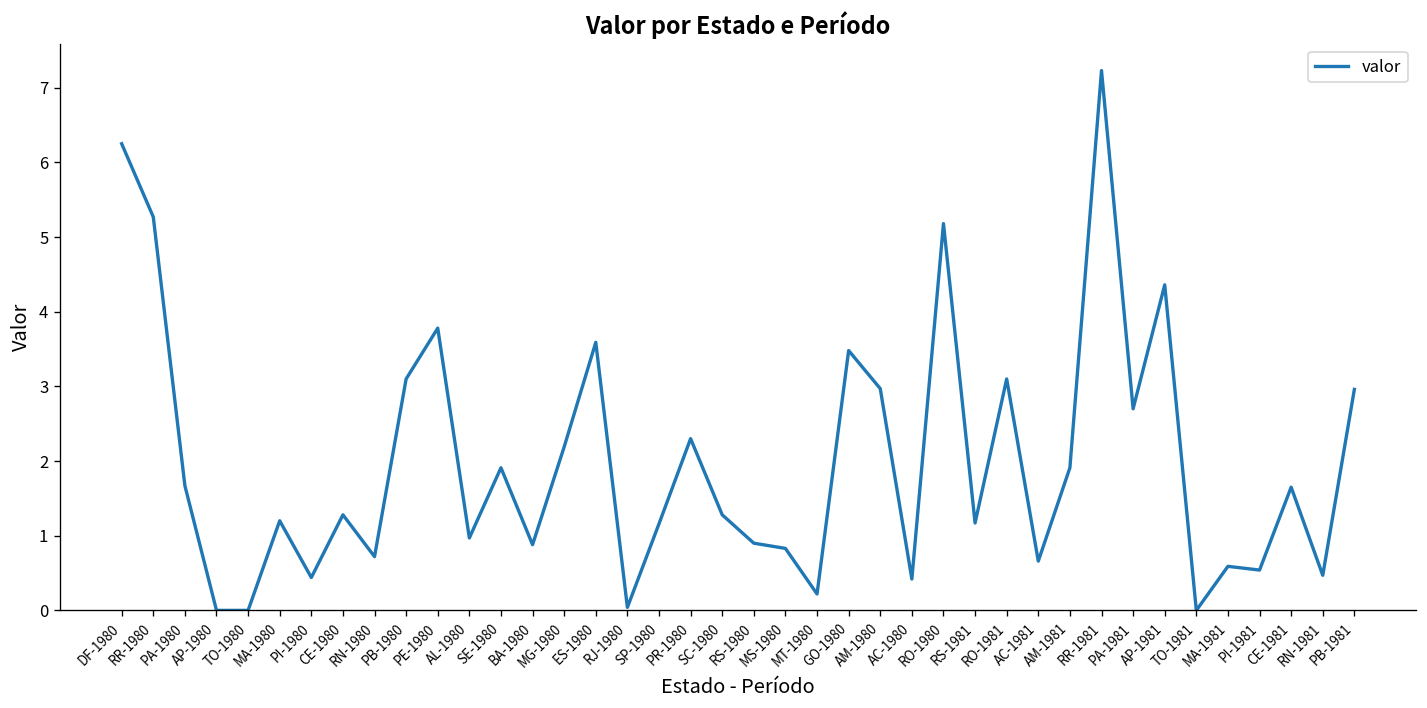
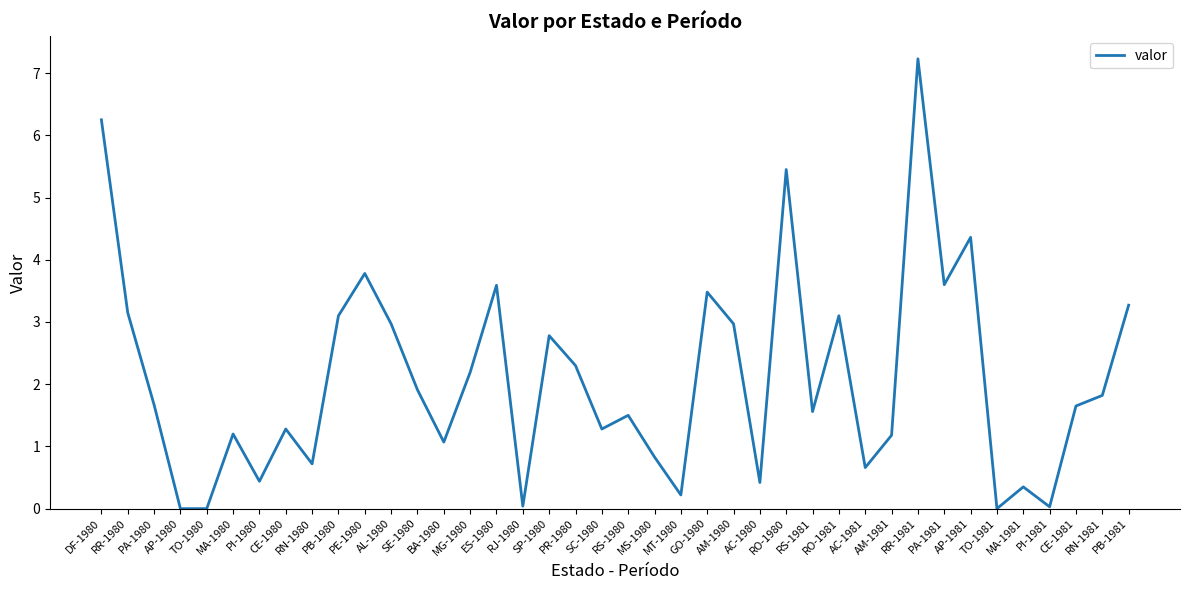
RR-1980: 5.3 -> 3.2
AL-1980: 1.0 -> 3.0
BA-1980: 0.9 -> 1.1
SP-1980: 1.2 -> 2.8
RS-1980: 0.9 -> 1.5
RO-1980: 5.2 -> 5.5
RS-1981: 1.2 -> 1.6
AM-1981: 1.9 -> 1.2
PA-1981: 2.7 -> 3.6
MA-1981: 0.6 -> 0.4
PI-1981: 0.5 -> 0.0
RN-1981: 0.5 -> 1.8
PB-1981: 3.0 -> 3.3
